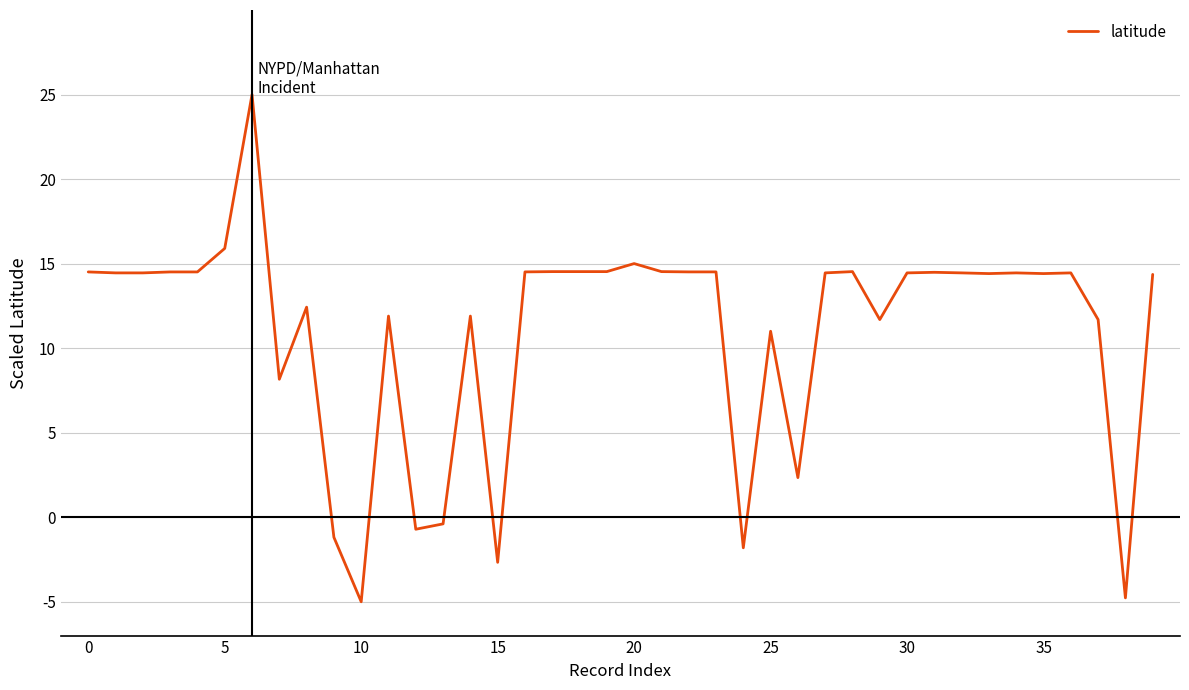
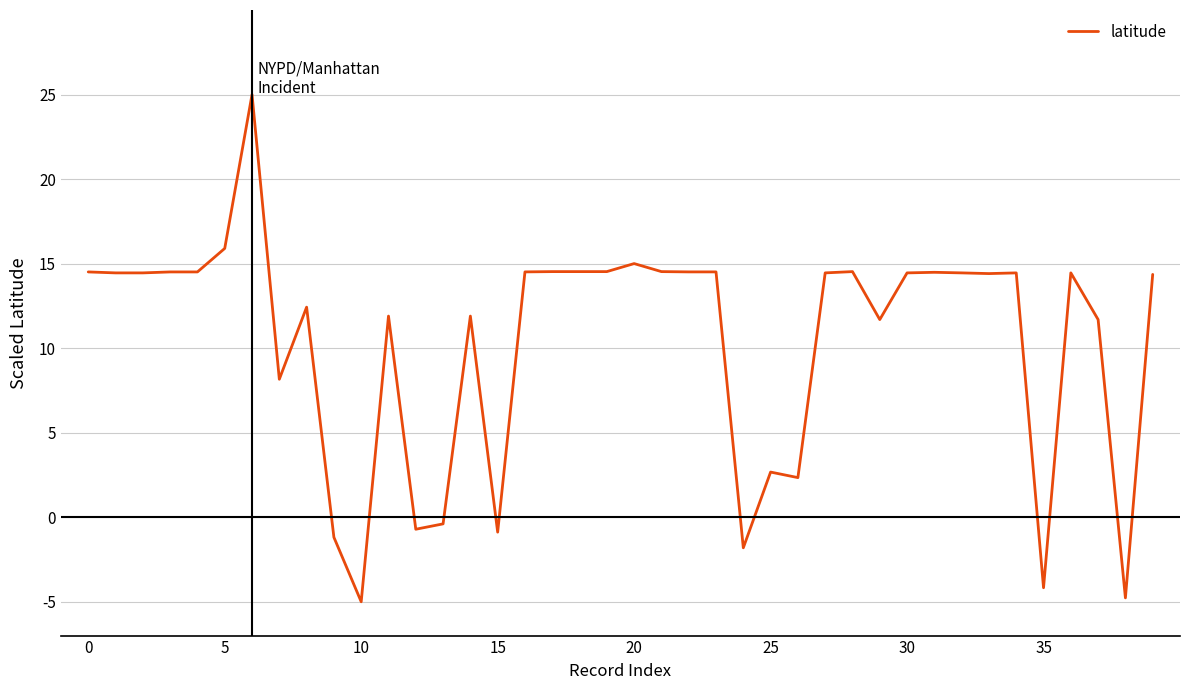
15: -2.7 -> -0.9
25: 11.0 -> 2.7
35: 14.4 -> -4.2
